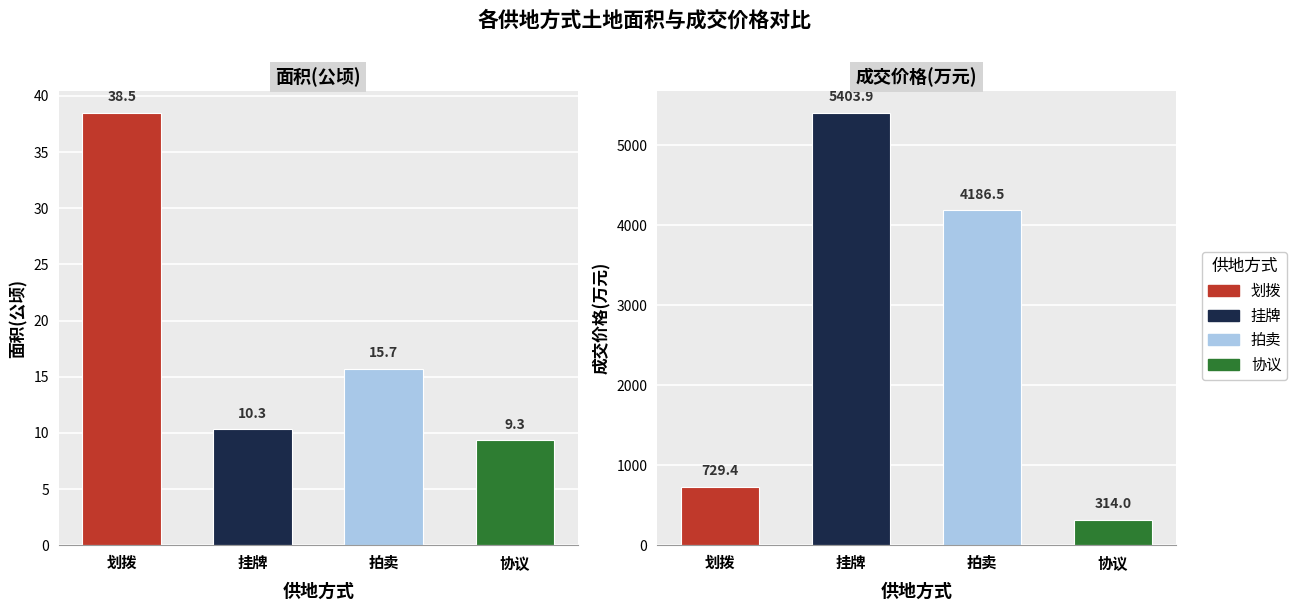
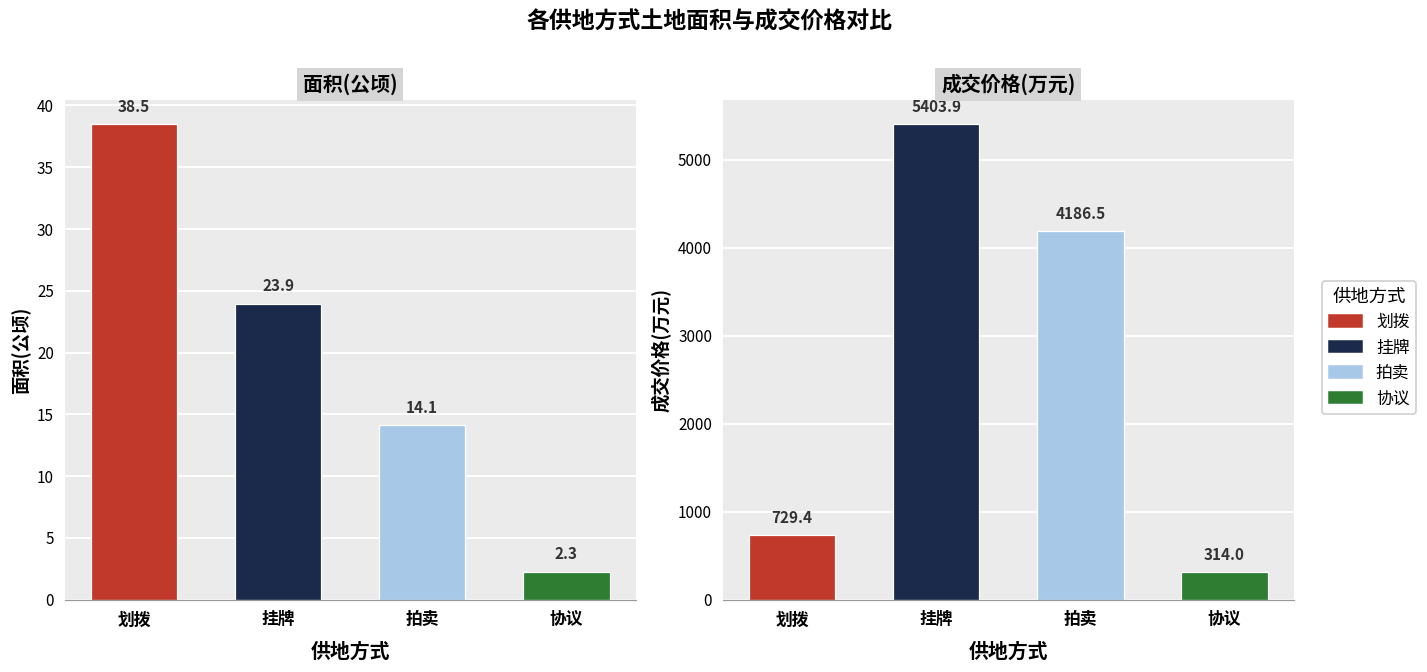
面积(公顷), 挂牌: 10.3 -> 23.9
面积(公顷), 拍卖: 15.7 -> 14.1
面积(公顷), 协议: 9.3 -> 2.3
